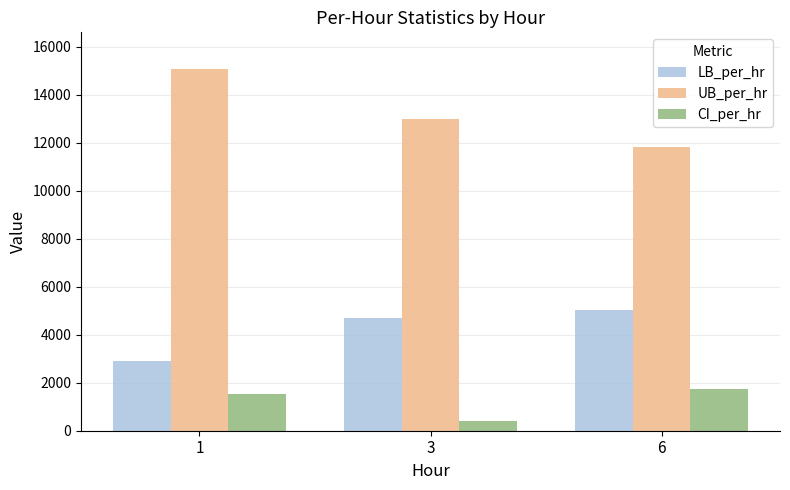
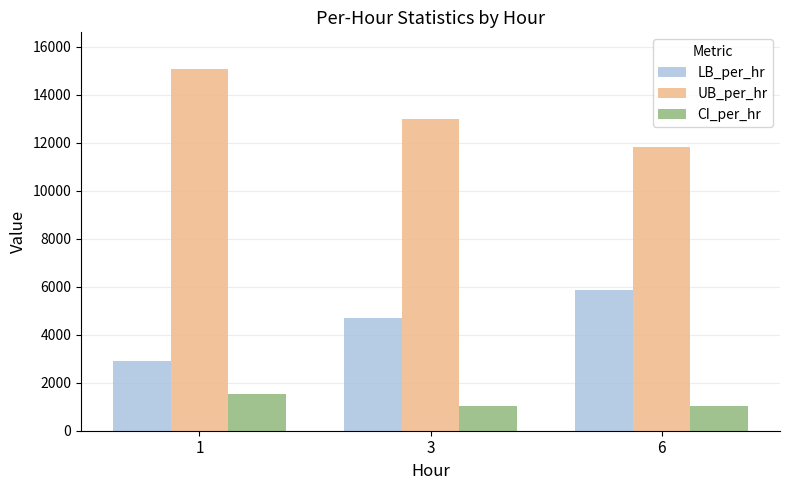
CI_per_hr, 3: 400 -> 1000
LB_per_hr, 6: 5000 -> 5800
CI_per_hr, 6: 1700 -> 1000
